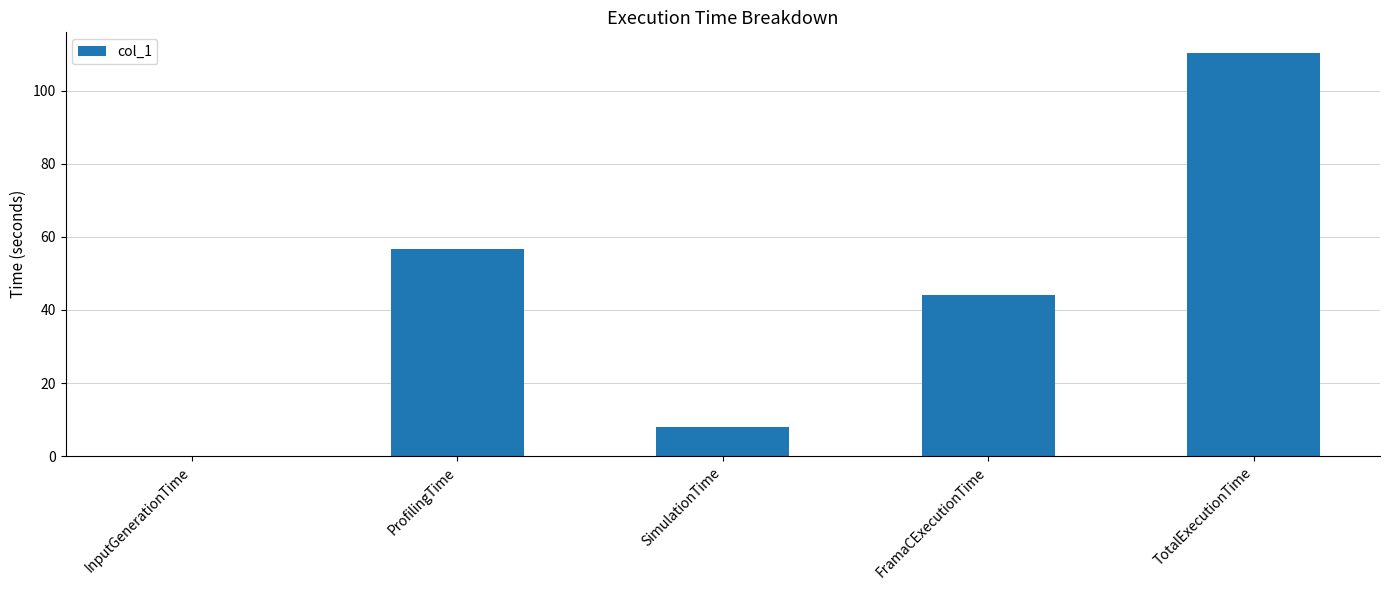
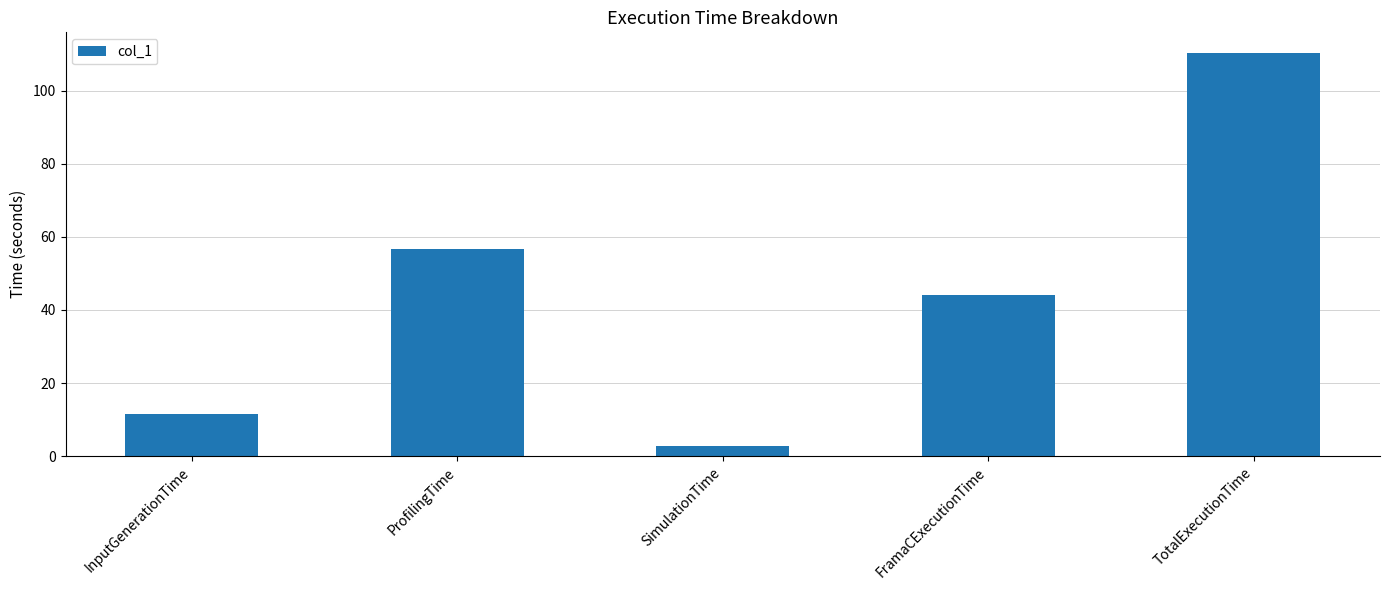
InputGenerationTime: 0 -> 11
SimulationTime: 8 -> 3
